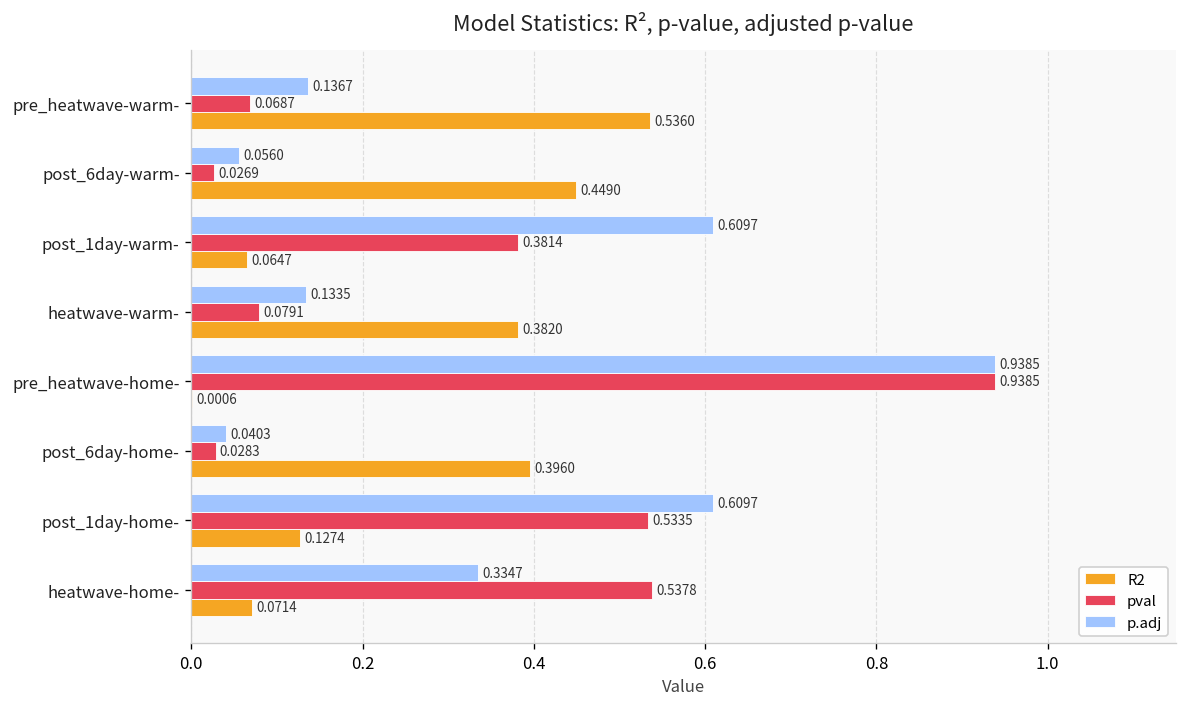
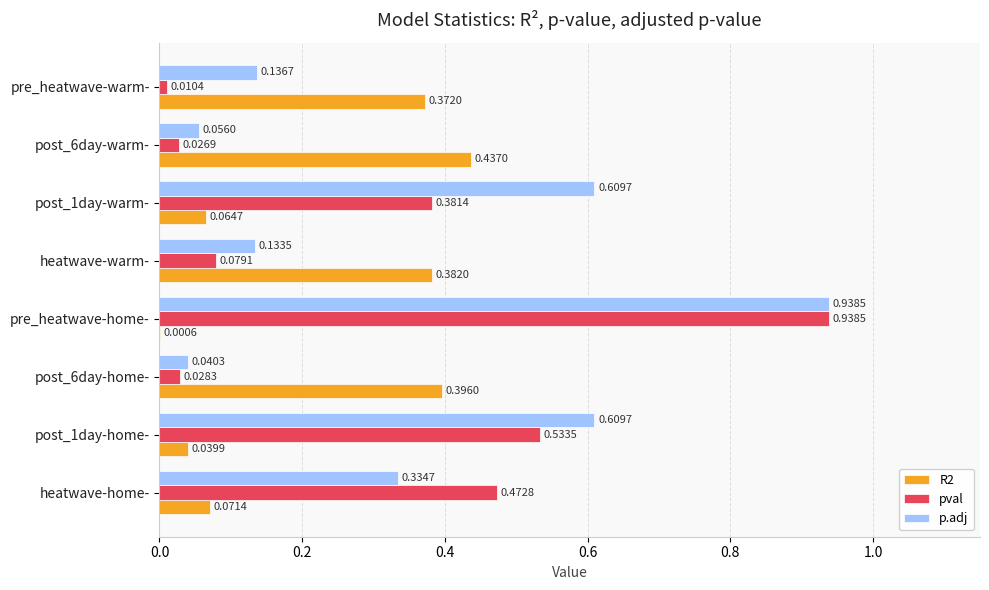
pval, pre_heatwave-warm-: 0.0687 -> 0.0104
R2, pre_heatwave-warm-: 0.5360 -> 0.3720
R2, post_6day-warm-: 0.4490 -> 0.4370
R2, post_1day-home-: 0.1274 -> 0.0399
pval, heatwave-home-: 0.5378 -> 0.4728
